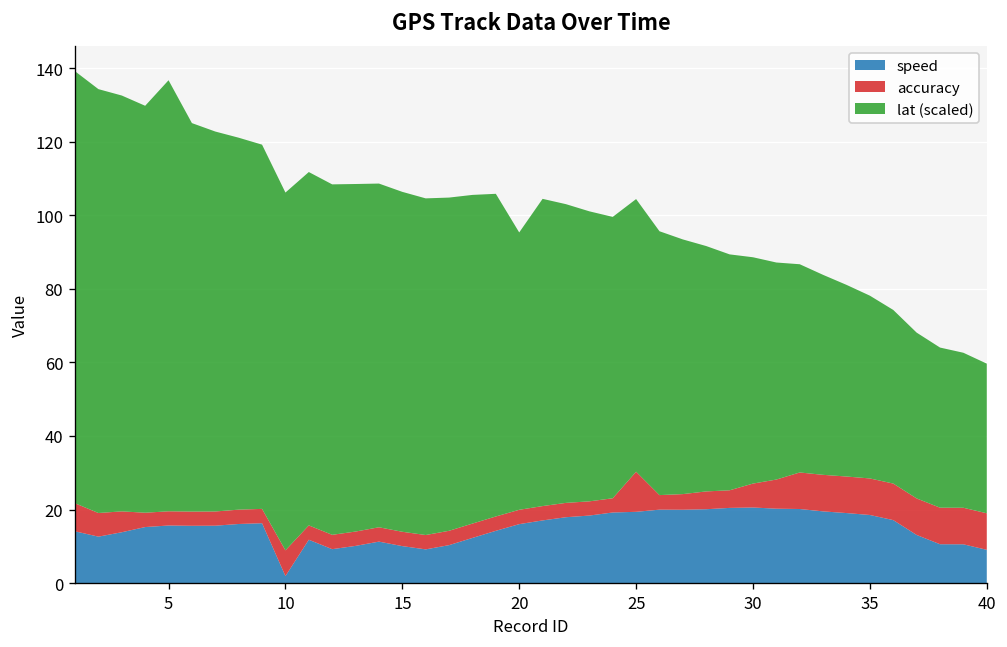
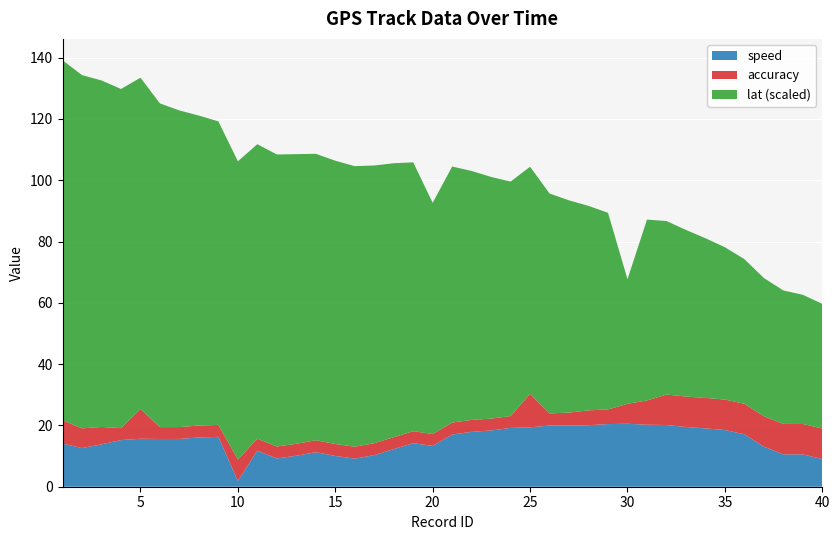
accuracy, 5: 4 -> 10
lat (scaled), 5: 117 -> 108
speed, 20: 16 -> 13
lat (scaled), 30: 62 -> 41
